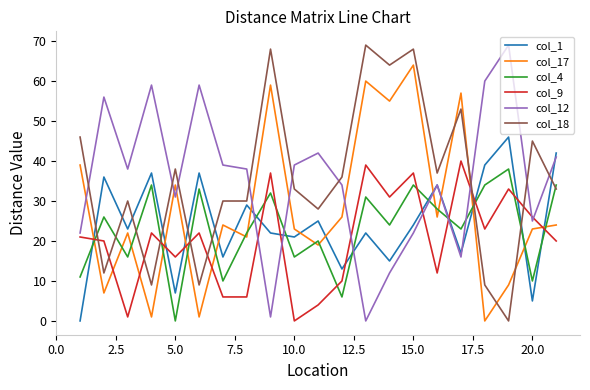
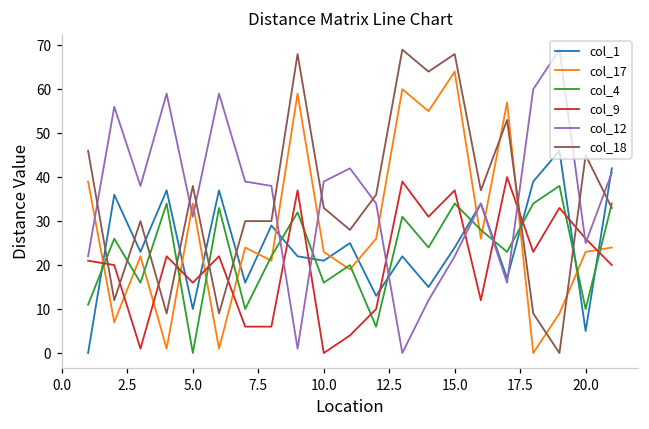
col_1, 5.0: 7 -> 10
